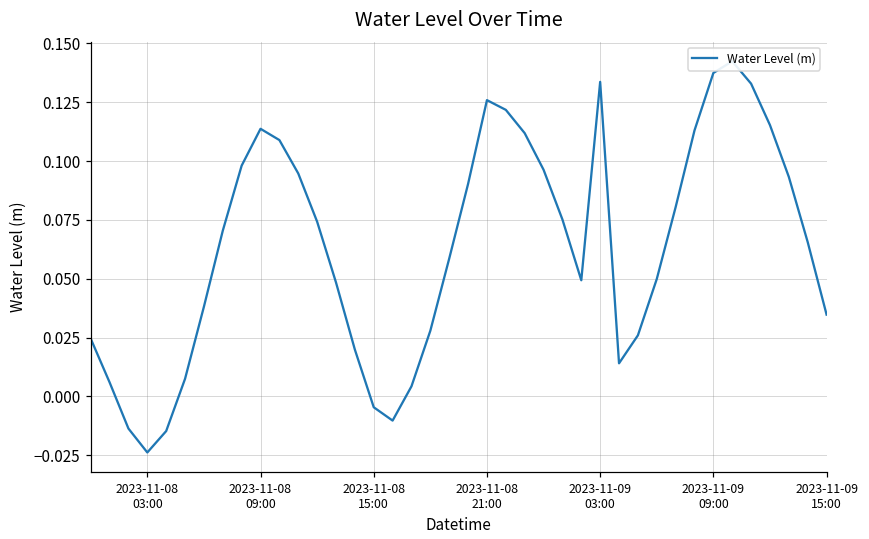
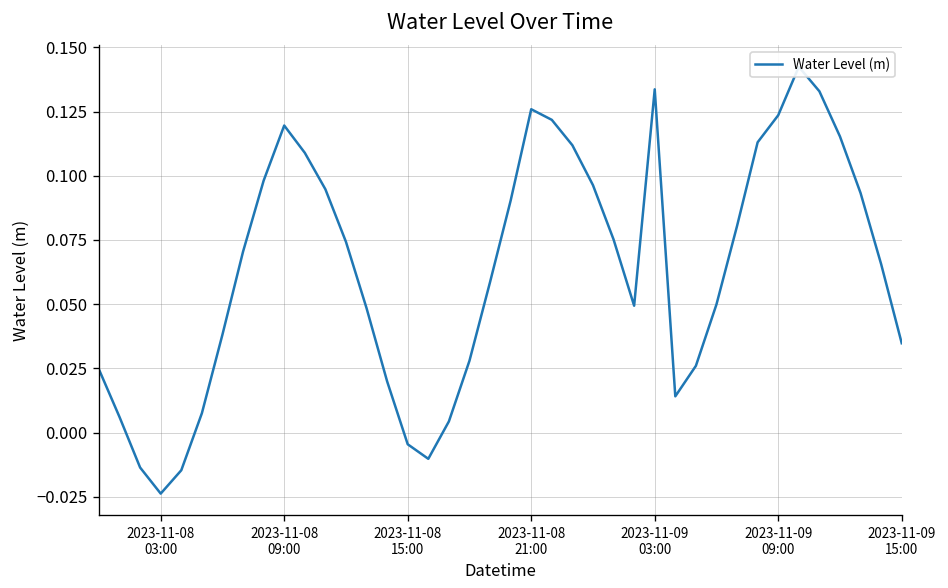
2023-11-08 09:00: 0.114 -> 0.120
2023-11-09 09:00: 0.137 -> 0.124
